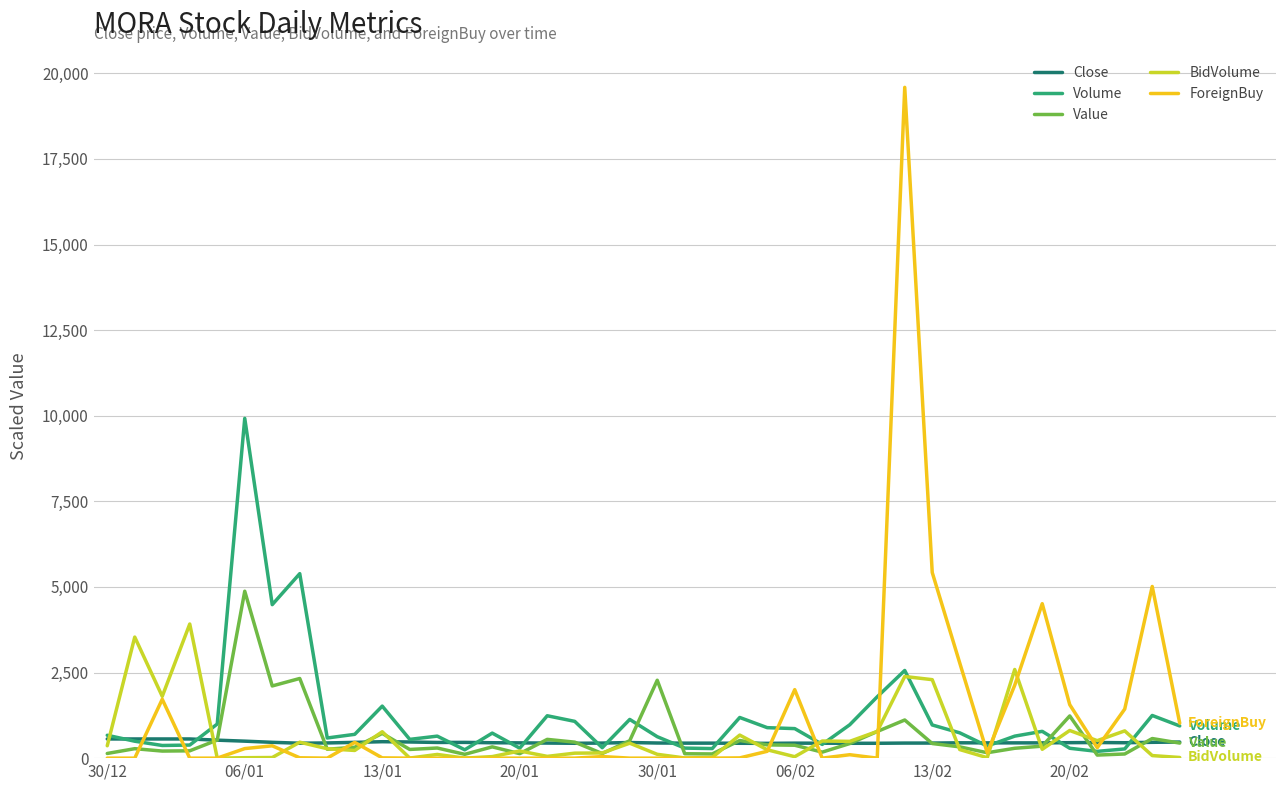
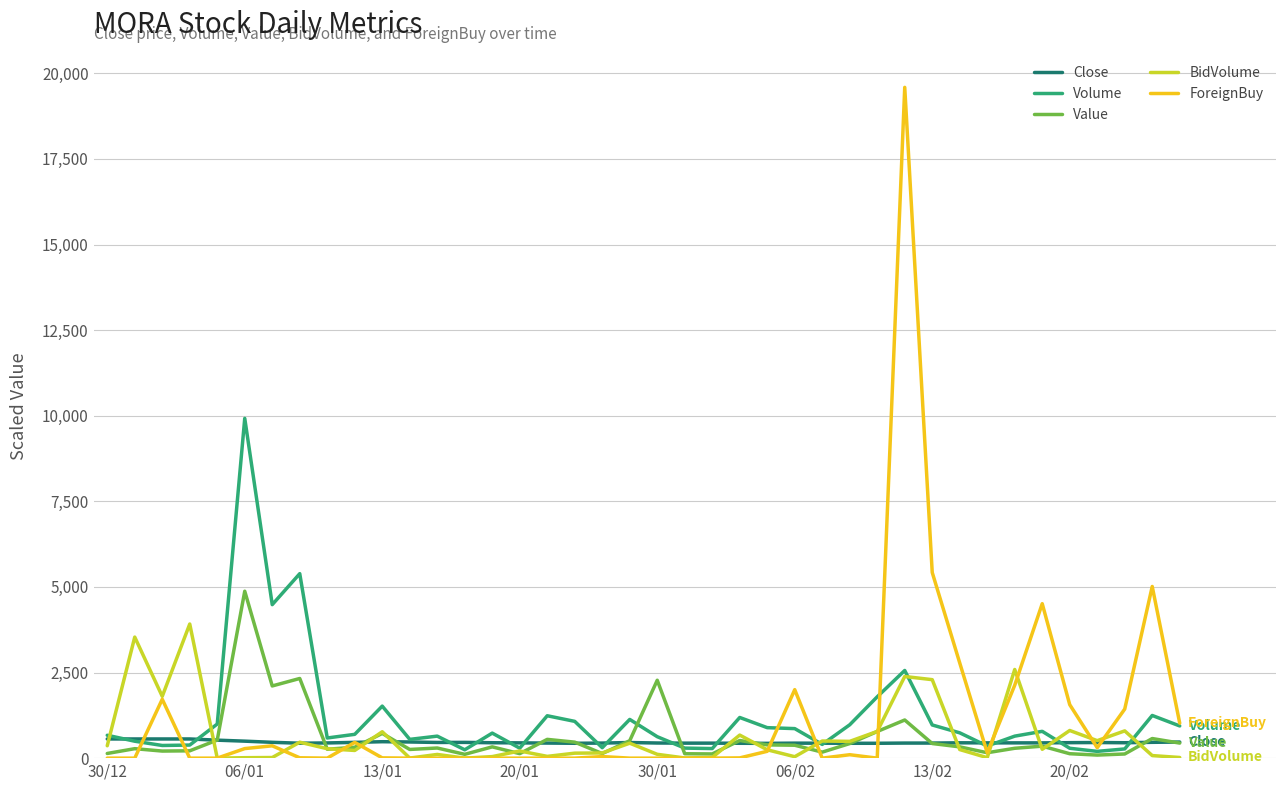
Value, 20/02: 1,200 -> 100
